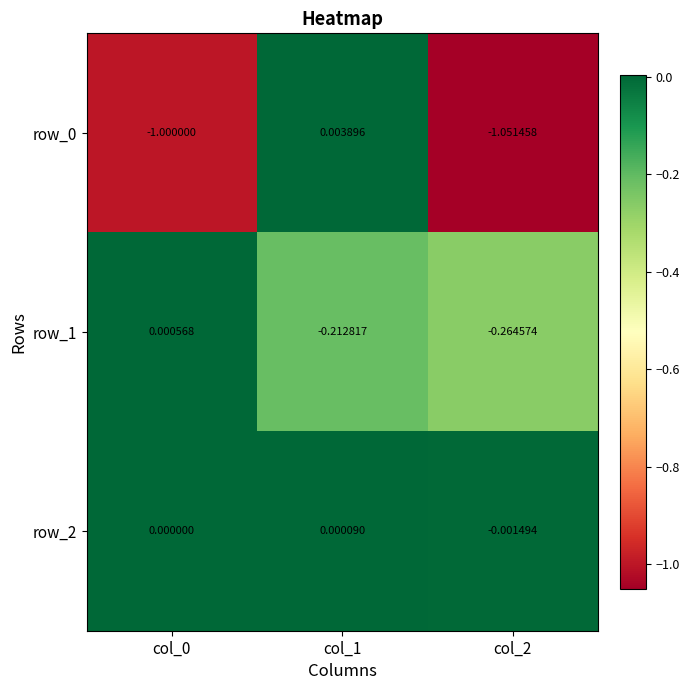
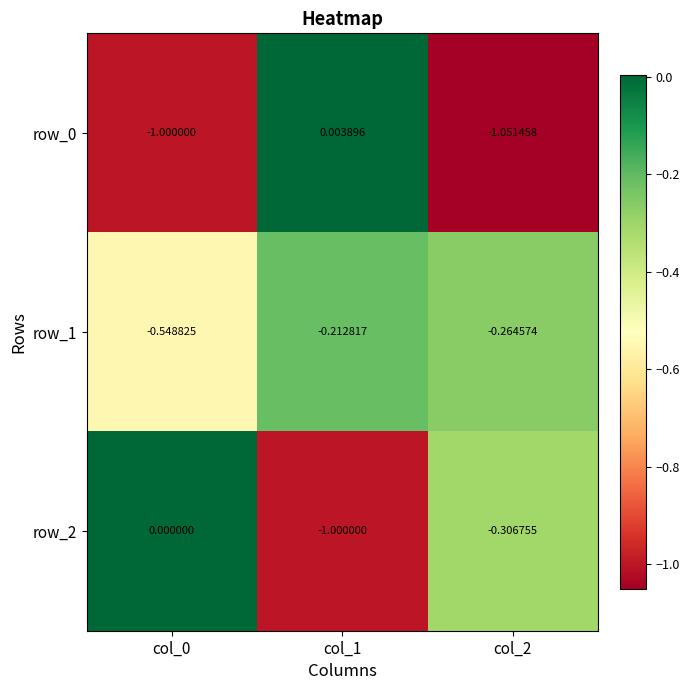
row_1, col_0: 0.000568 -> -0.548825
row_2, col_1: 0.000090 -> -1.000000
row_2, col_2: -0.001494 -> -0.306755
